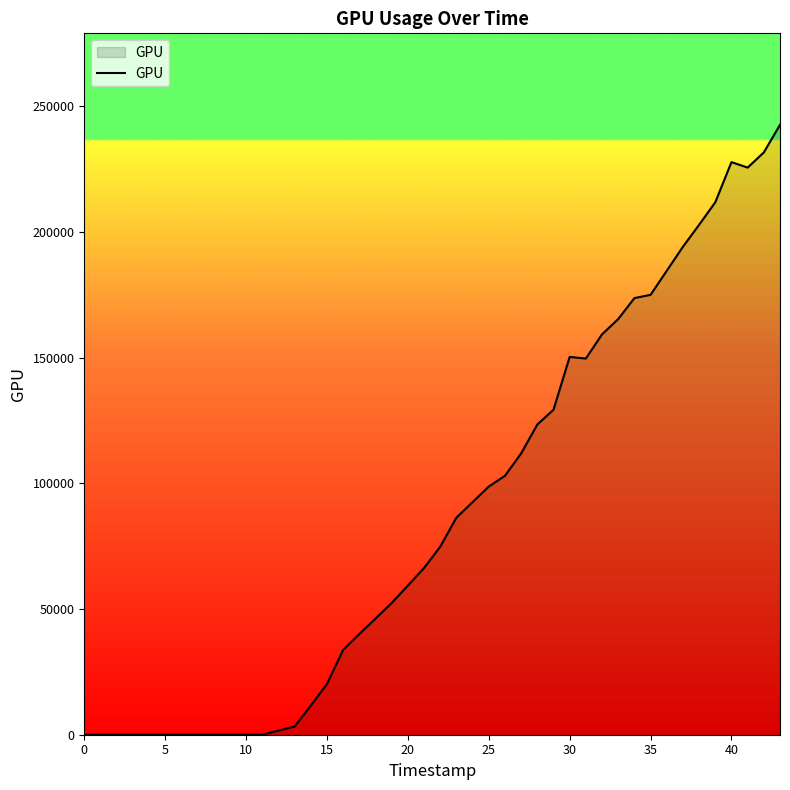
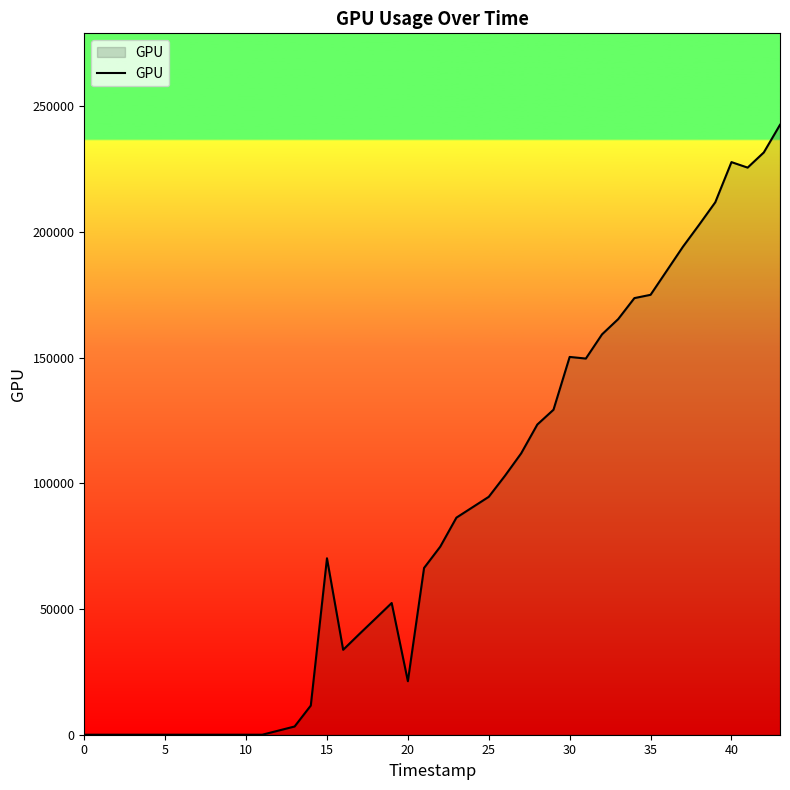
15: 20000 -> 70000
20: 59000 -> 21000
25: 99000 -> 95000
